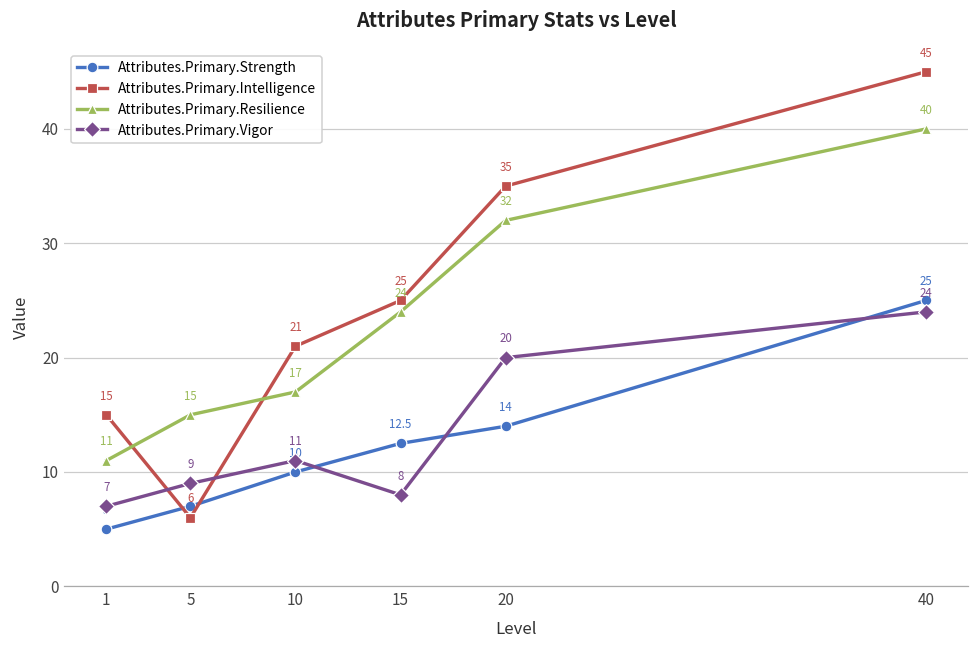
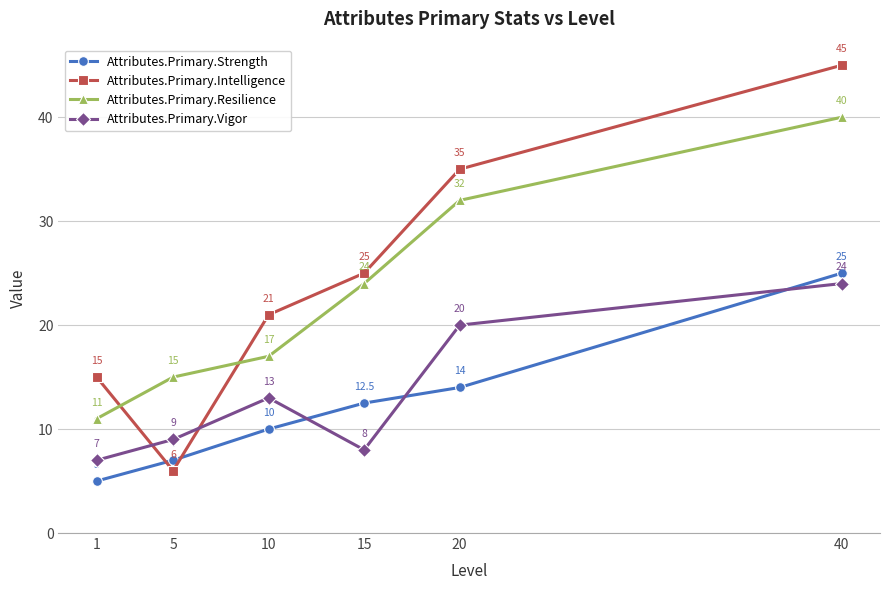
Attributes.Primary.Vigor, 10: 11 -> 13
